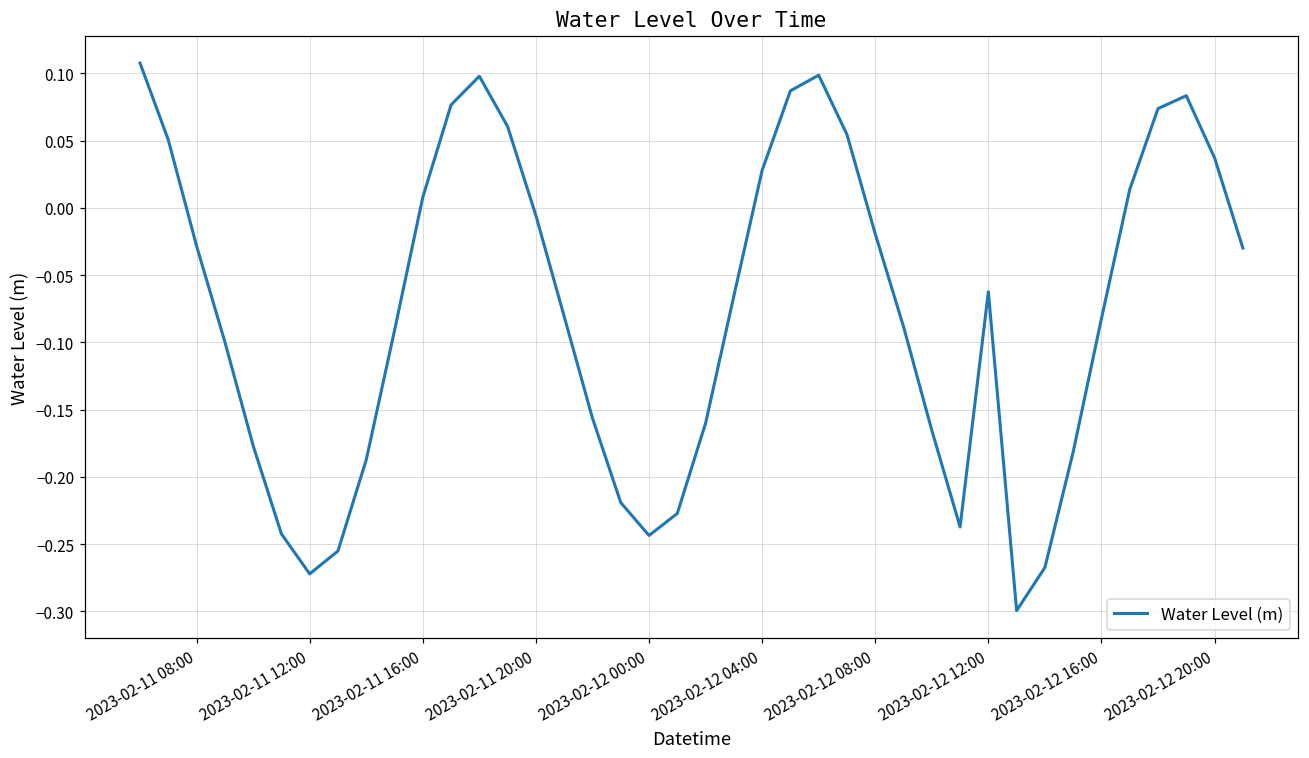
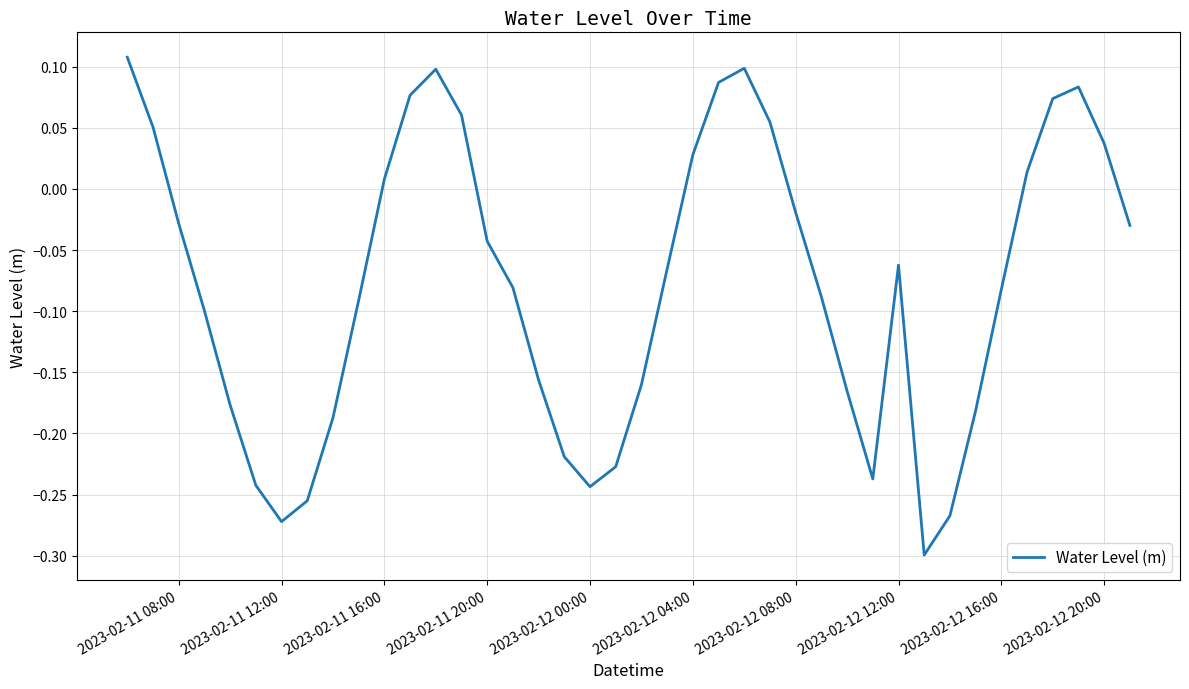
2023-02-11 20:00: -0.006 -> -0.043
